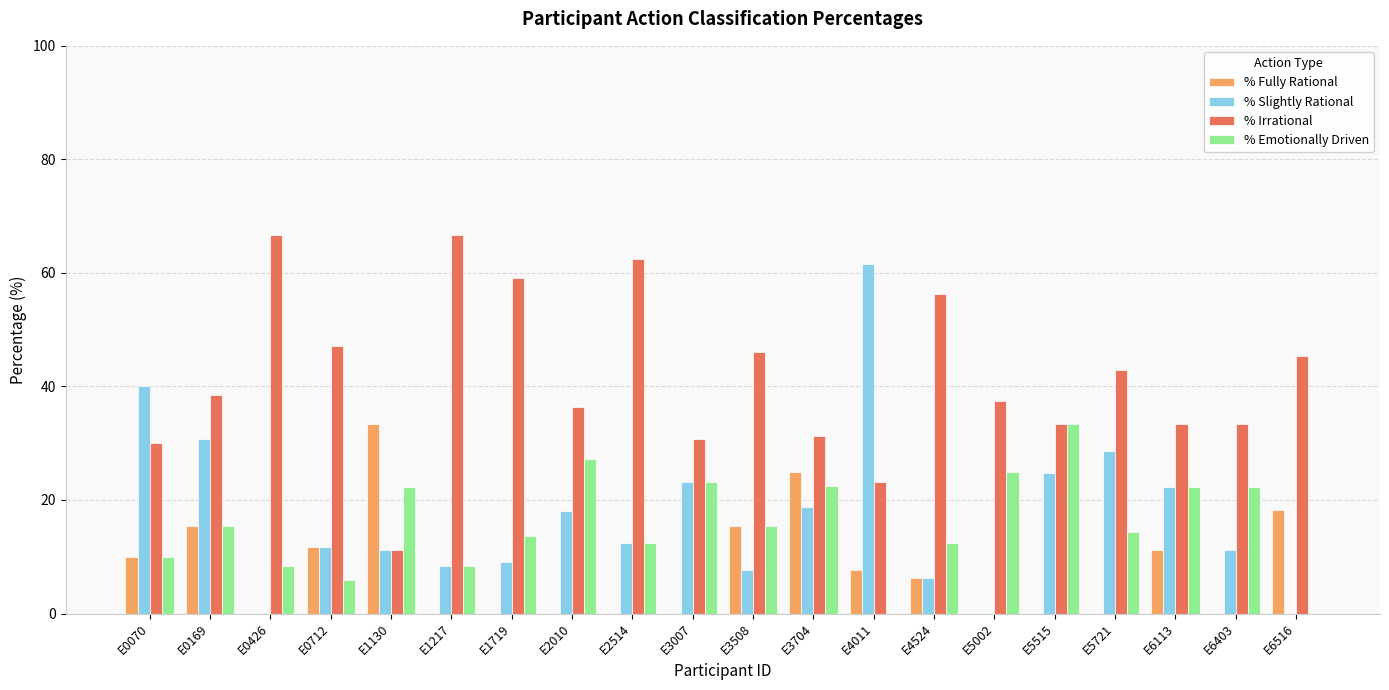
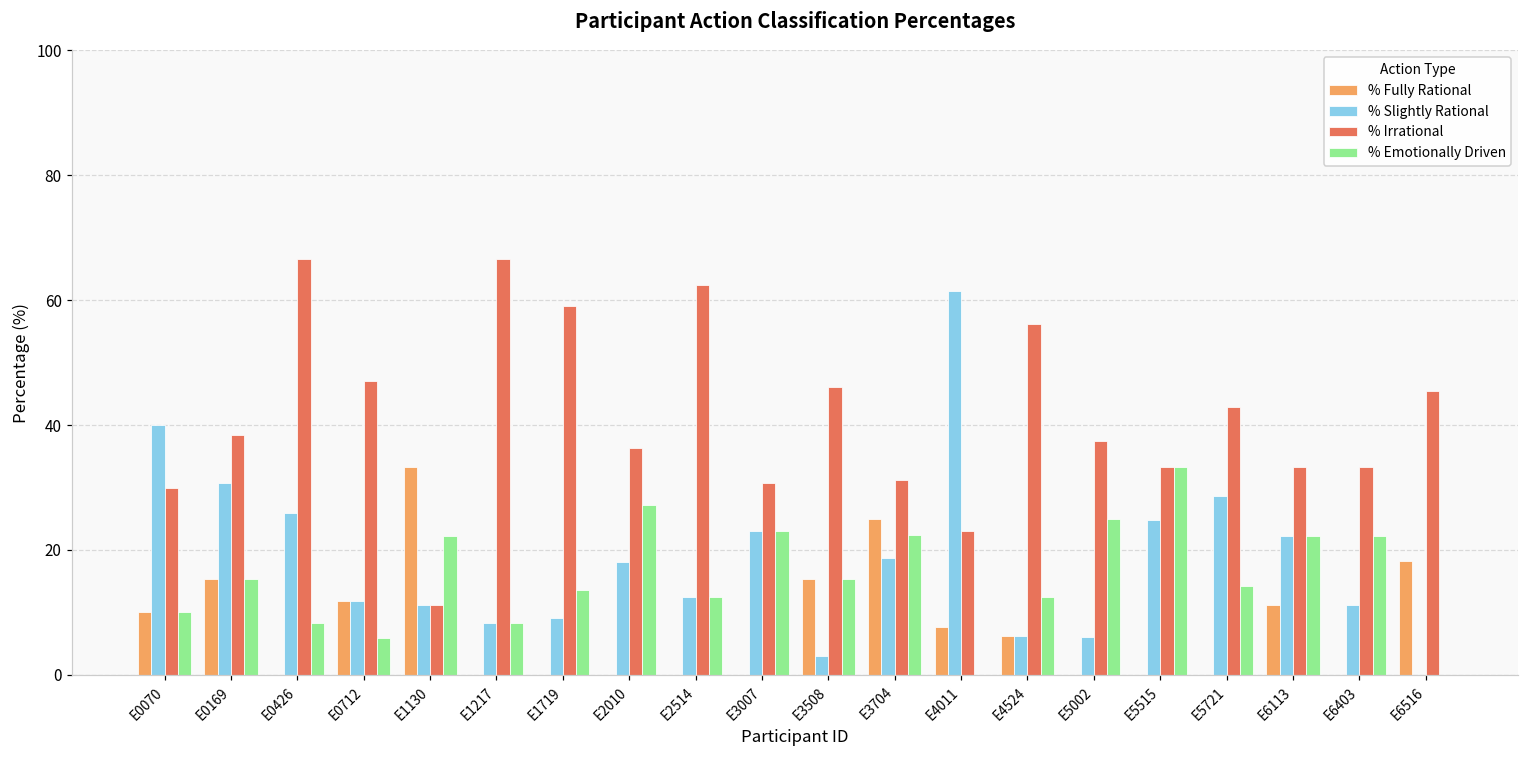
% Slightly Rational, E0426: 0 -> 26
% Slightly Rational, E3508: 8 -> 3
% Slightly Rational, E5002: 0 -> 6
